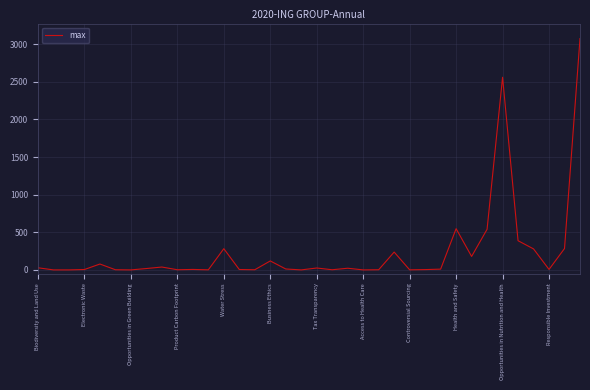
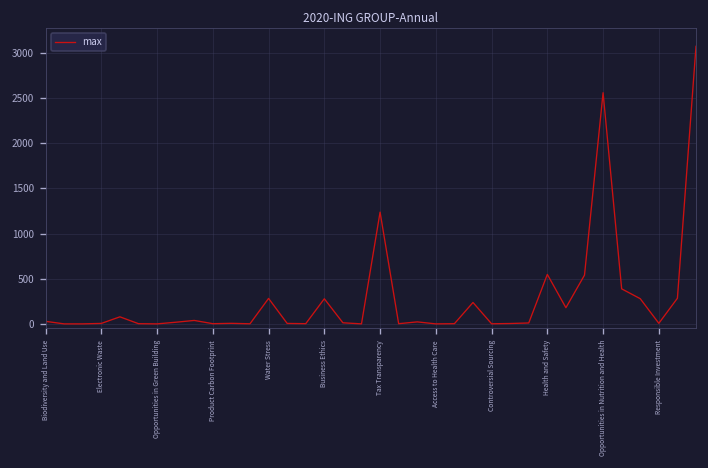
Business Ethics: 100 -> 300
Tax Transparency: 0 -> 1200
